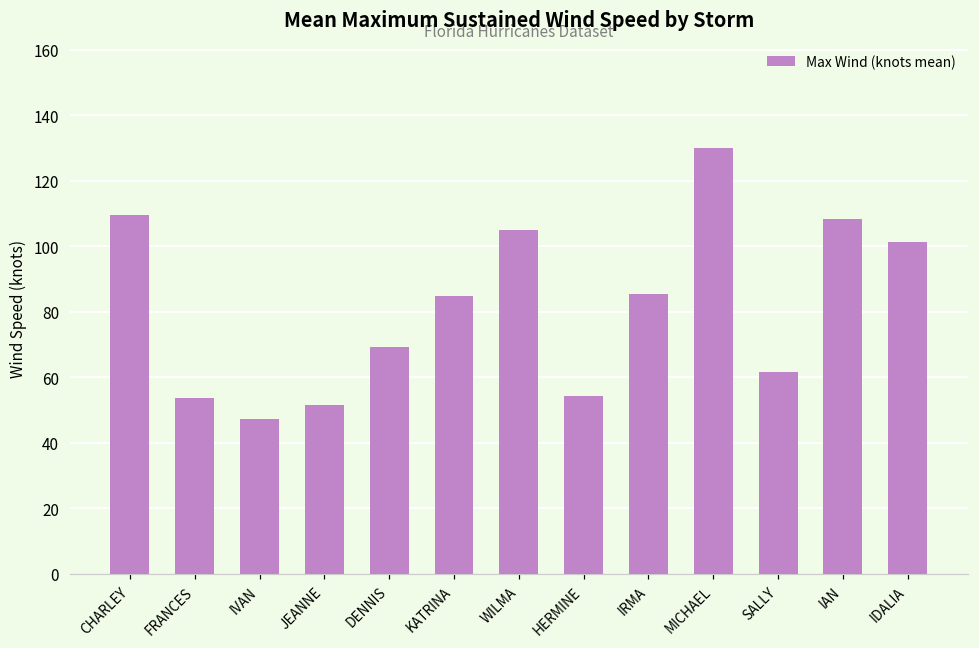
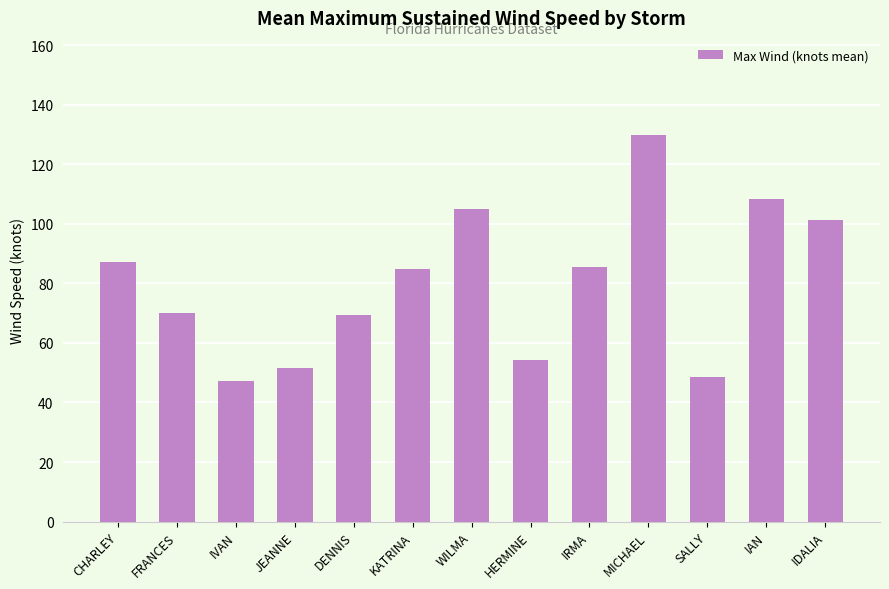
CHARLEY: 109 -> 87
FRANCES: 54 -> 70
SALLY: 62 -> 49
